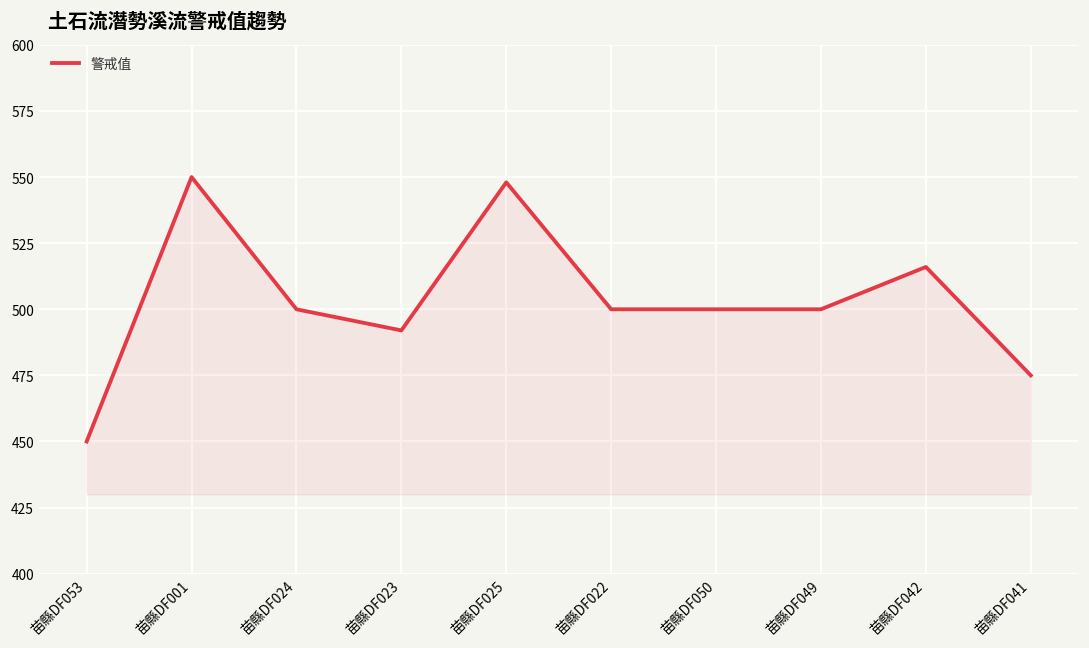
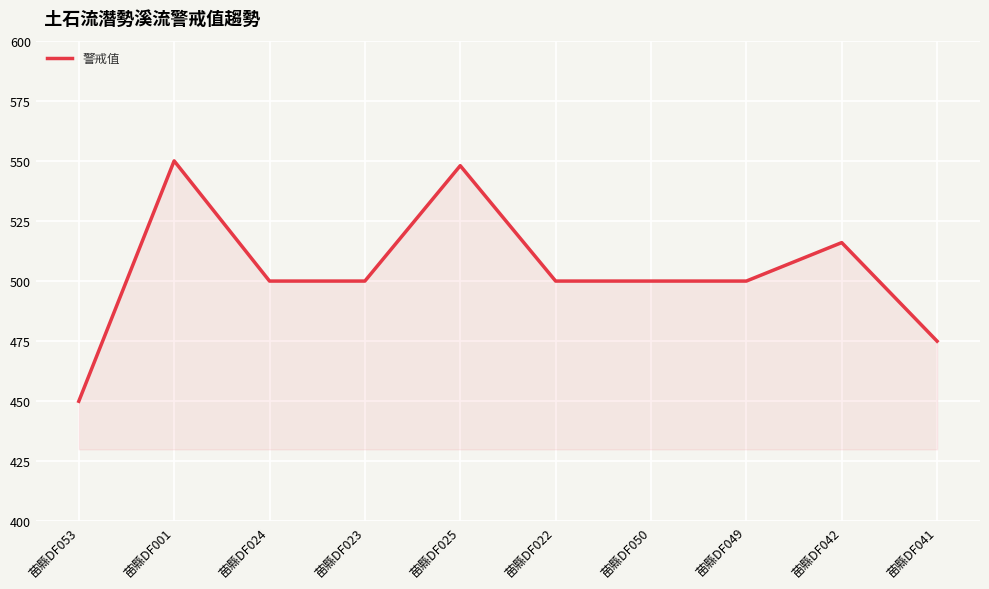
苗縣DF023: 492 -> 500
